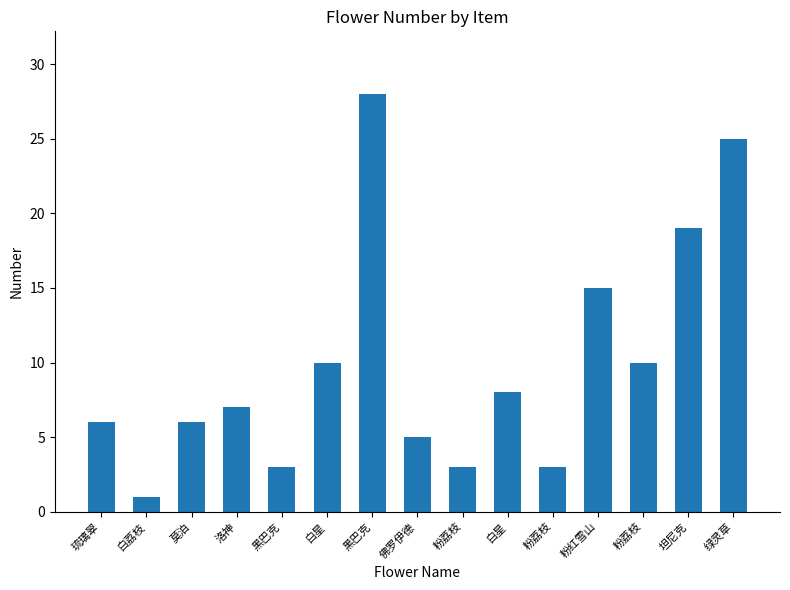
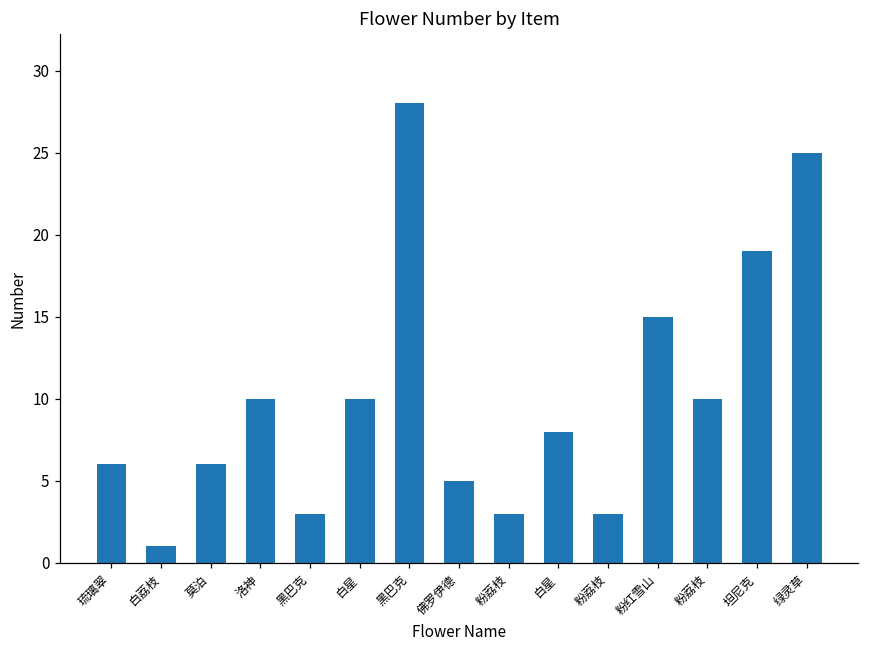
洛神: 7 -> 10
